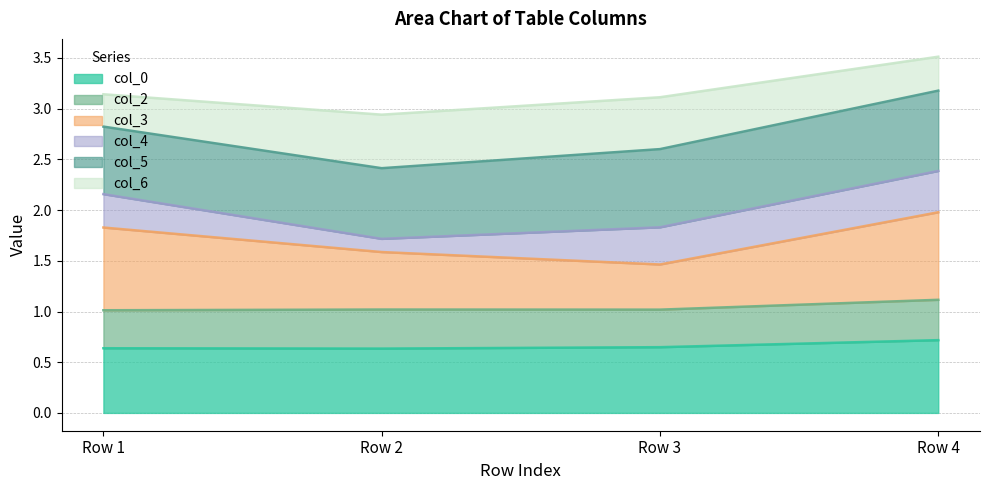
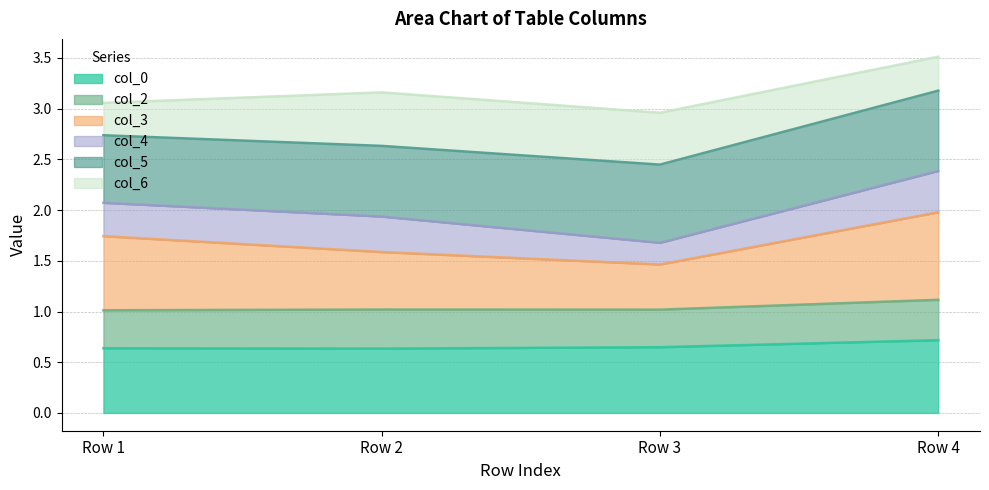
col_3, Row 1: 0.82 -> 0.73
col_4, Row 2: 0.13 -> 0.35
col_4, Row 3: 0.37 -> 0.21
